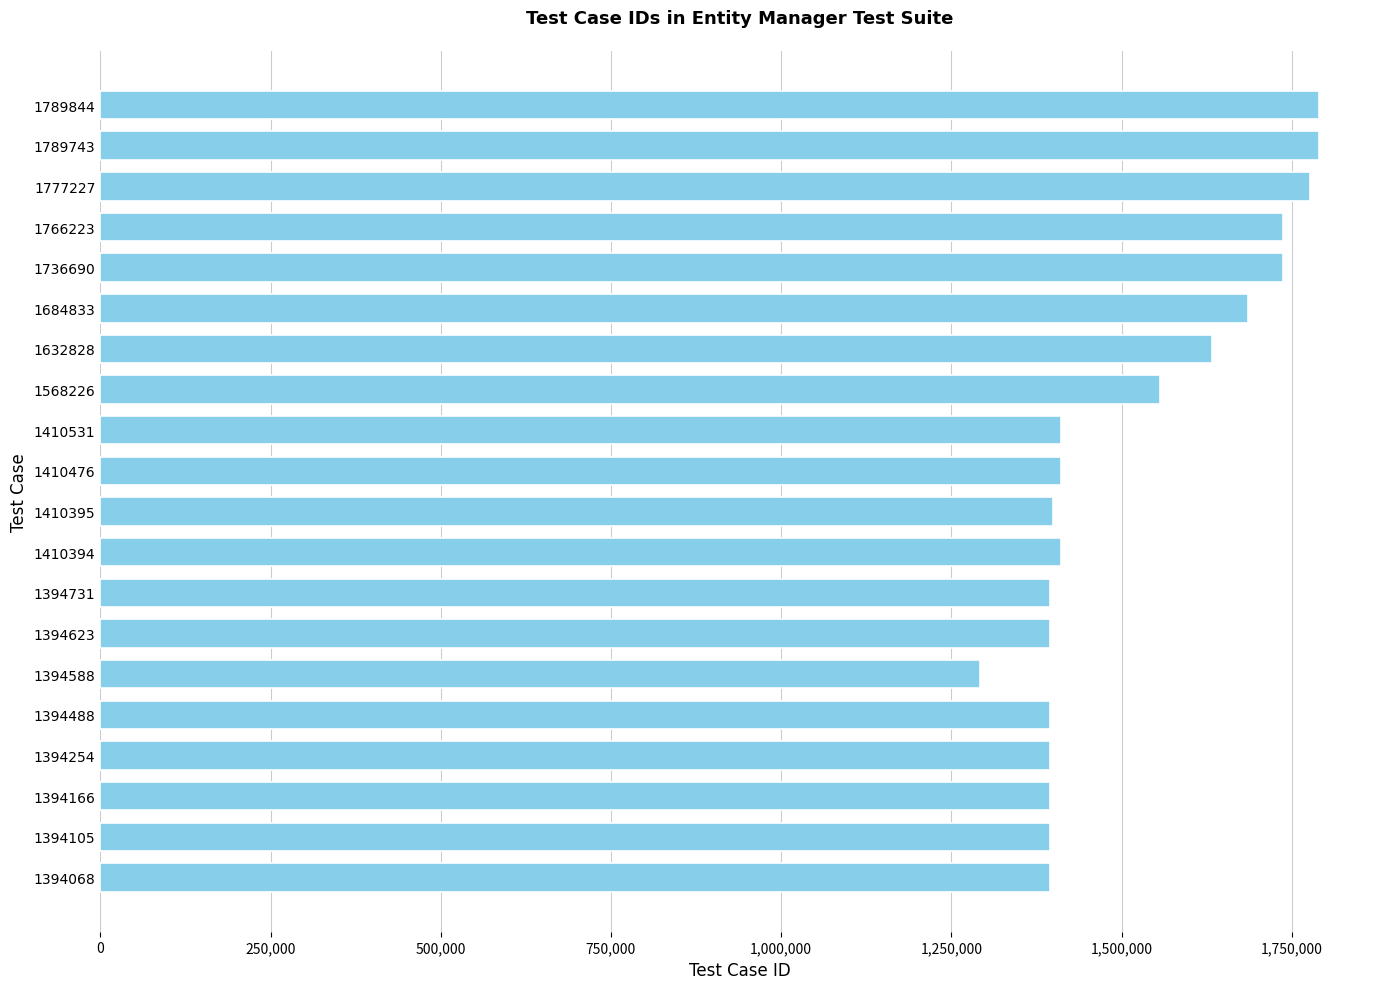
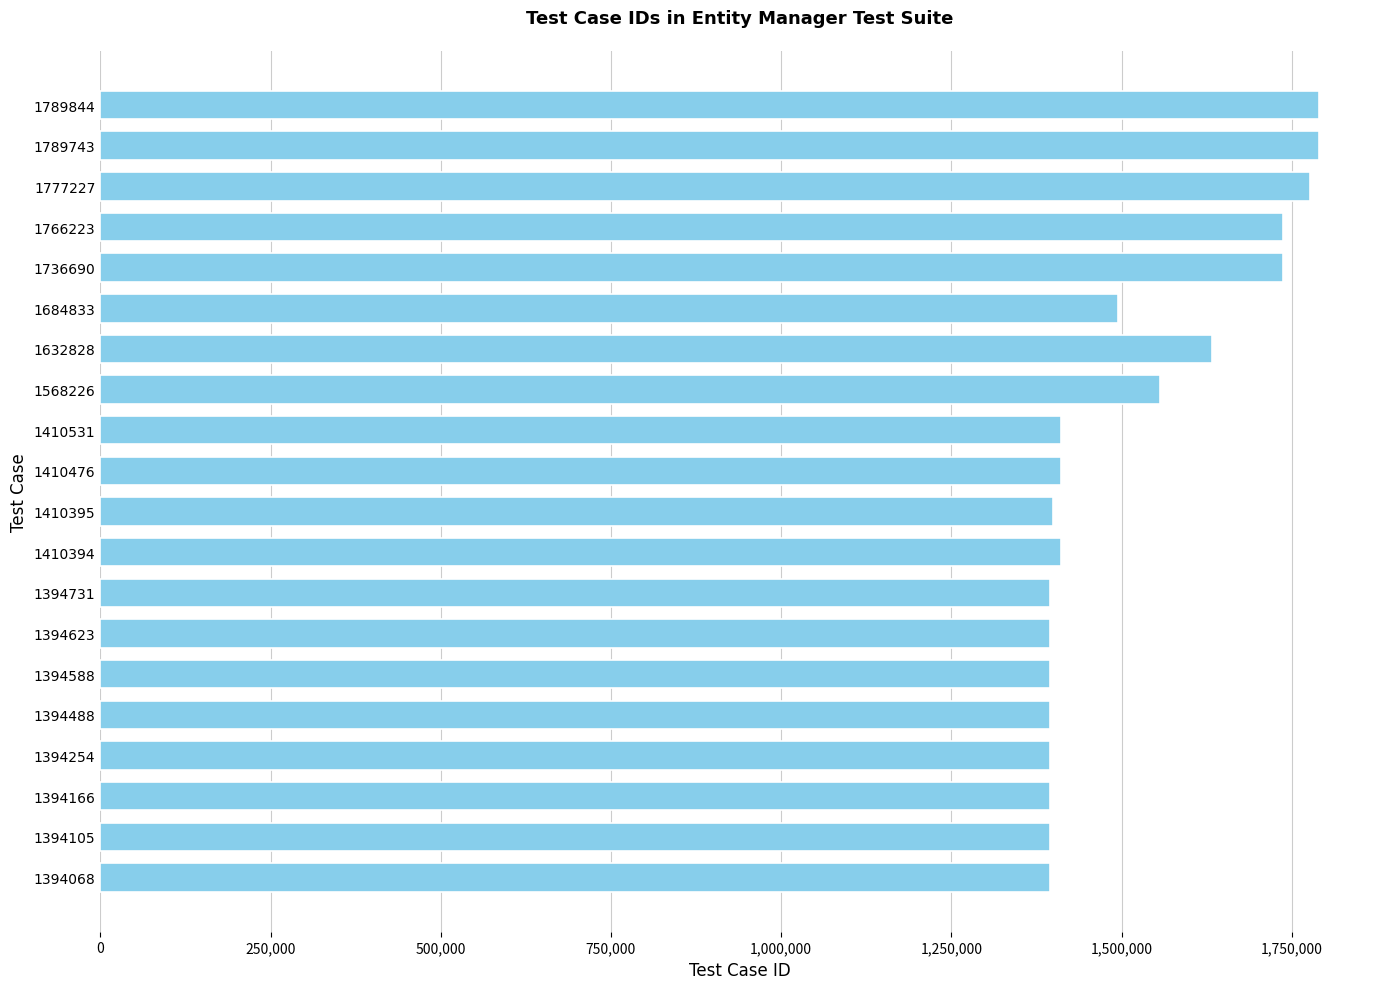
1684833: 1,680,000 -> 1,490,000
1394588: 1,290,000 -> 1,390,000
